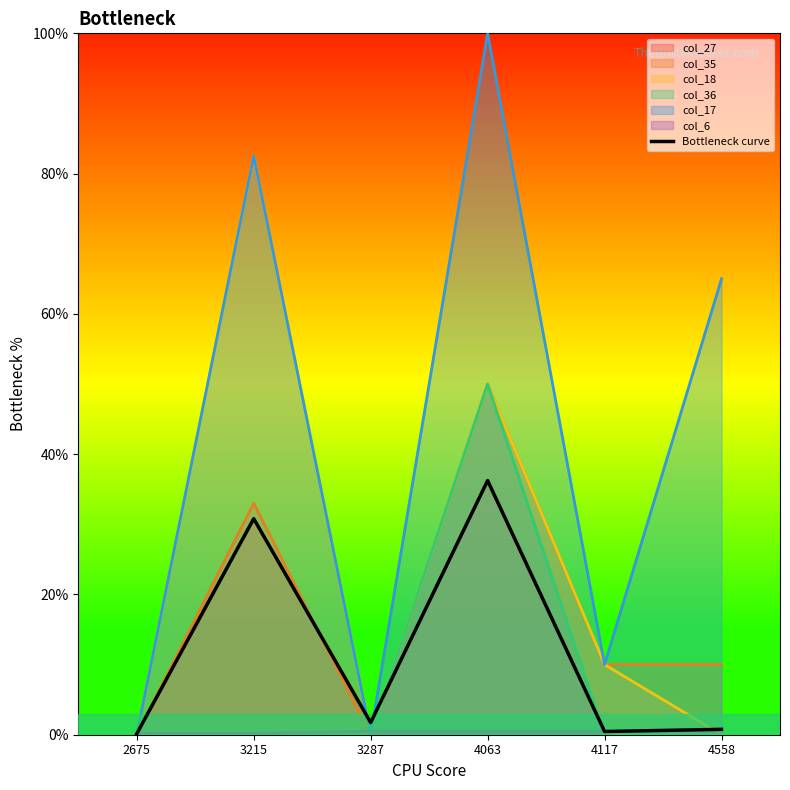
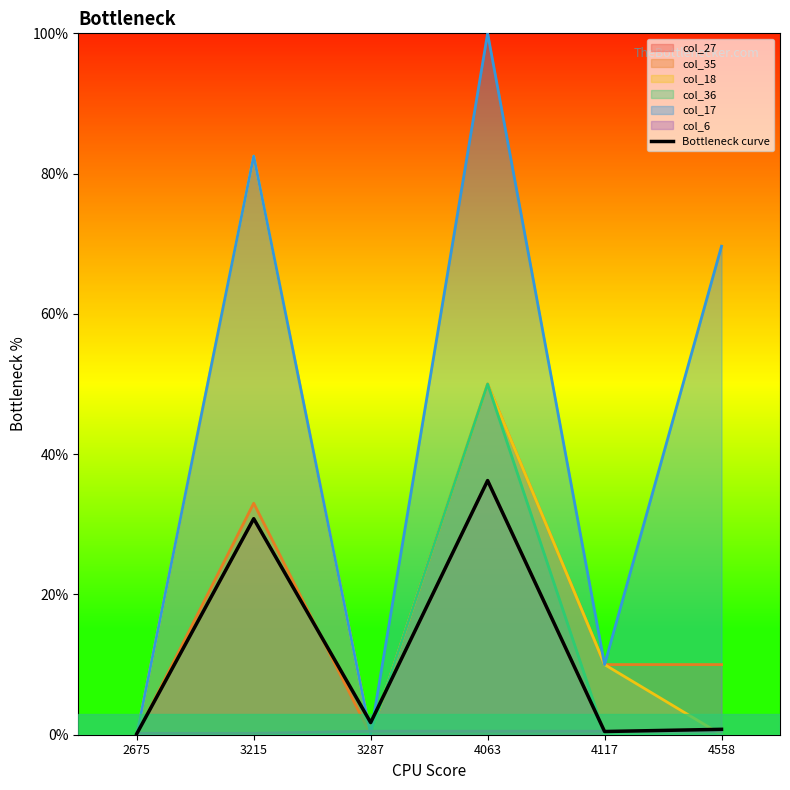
col_17, 4558: 65% -> 70%
